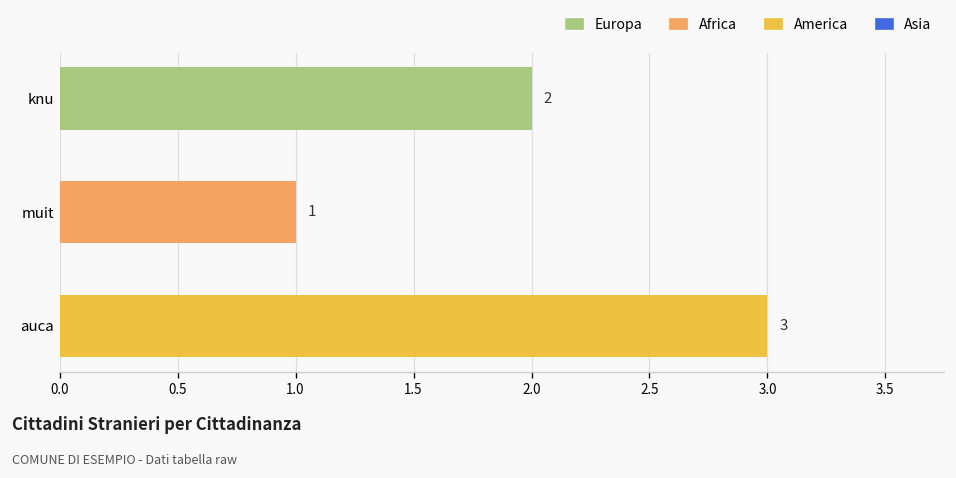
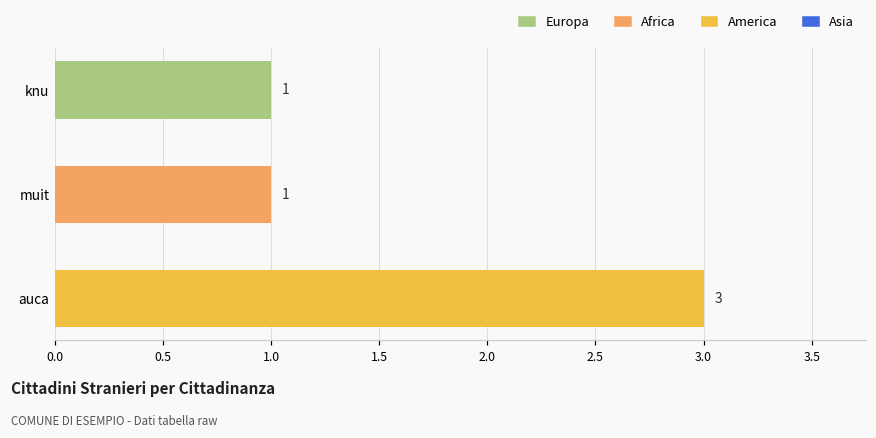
knu: 2 -> 1
